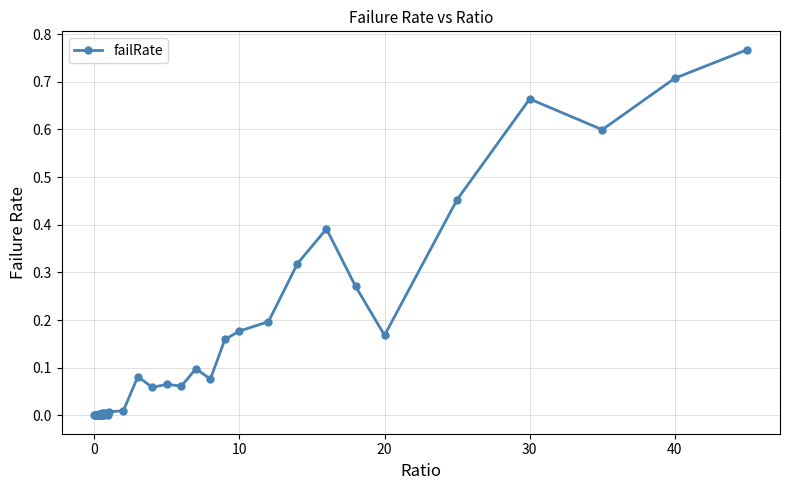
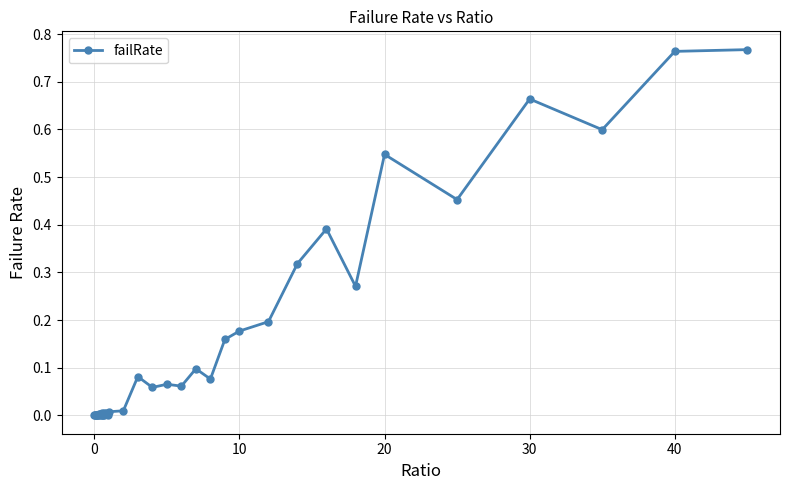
20: 0.17 -> 0.55
40: 0.71 -> 0.76
